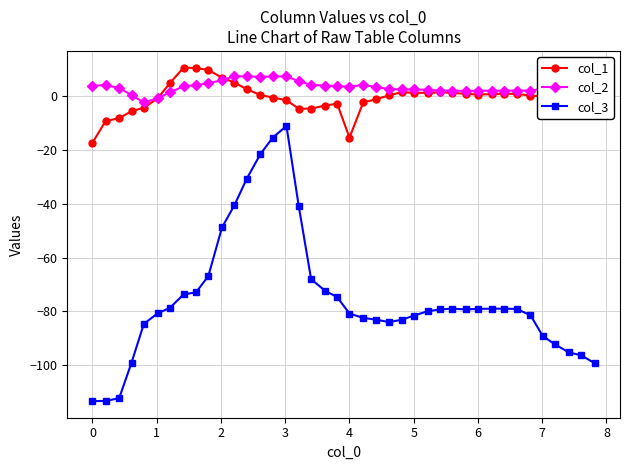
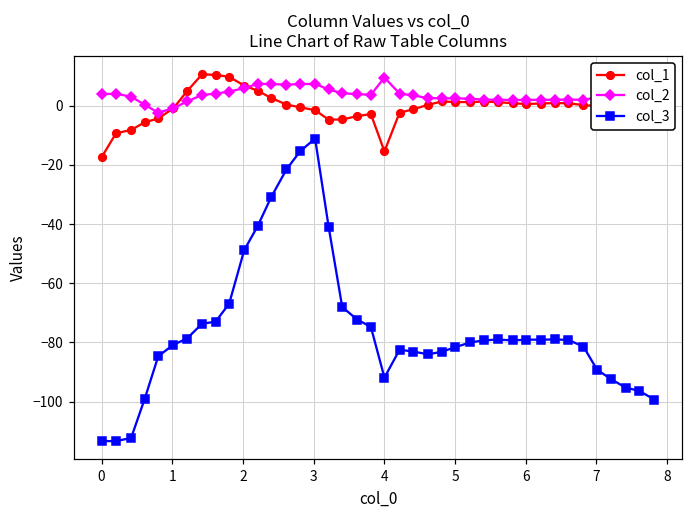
col_2, 4: 4 -> 10
col_3, 4: -81 -> -92
